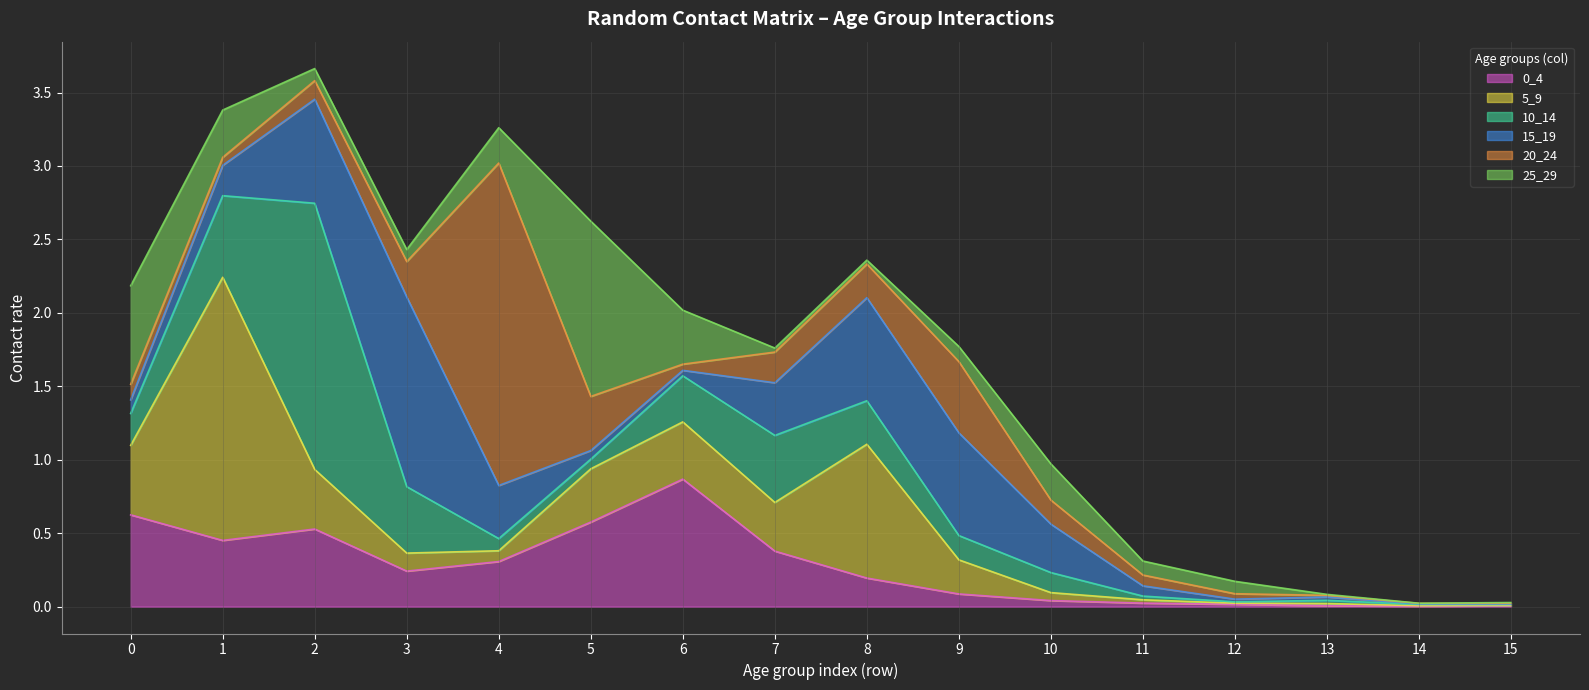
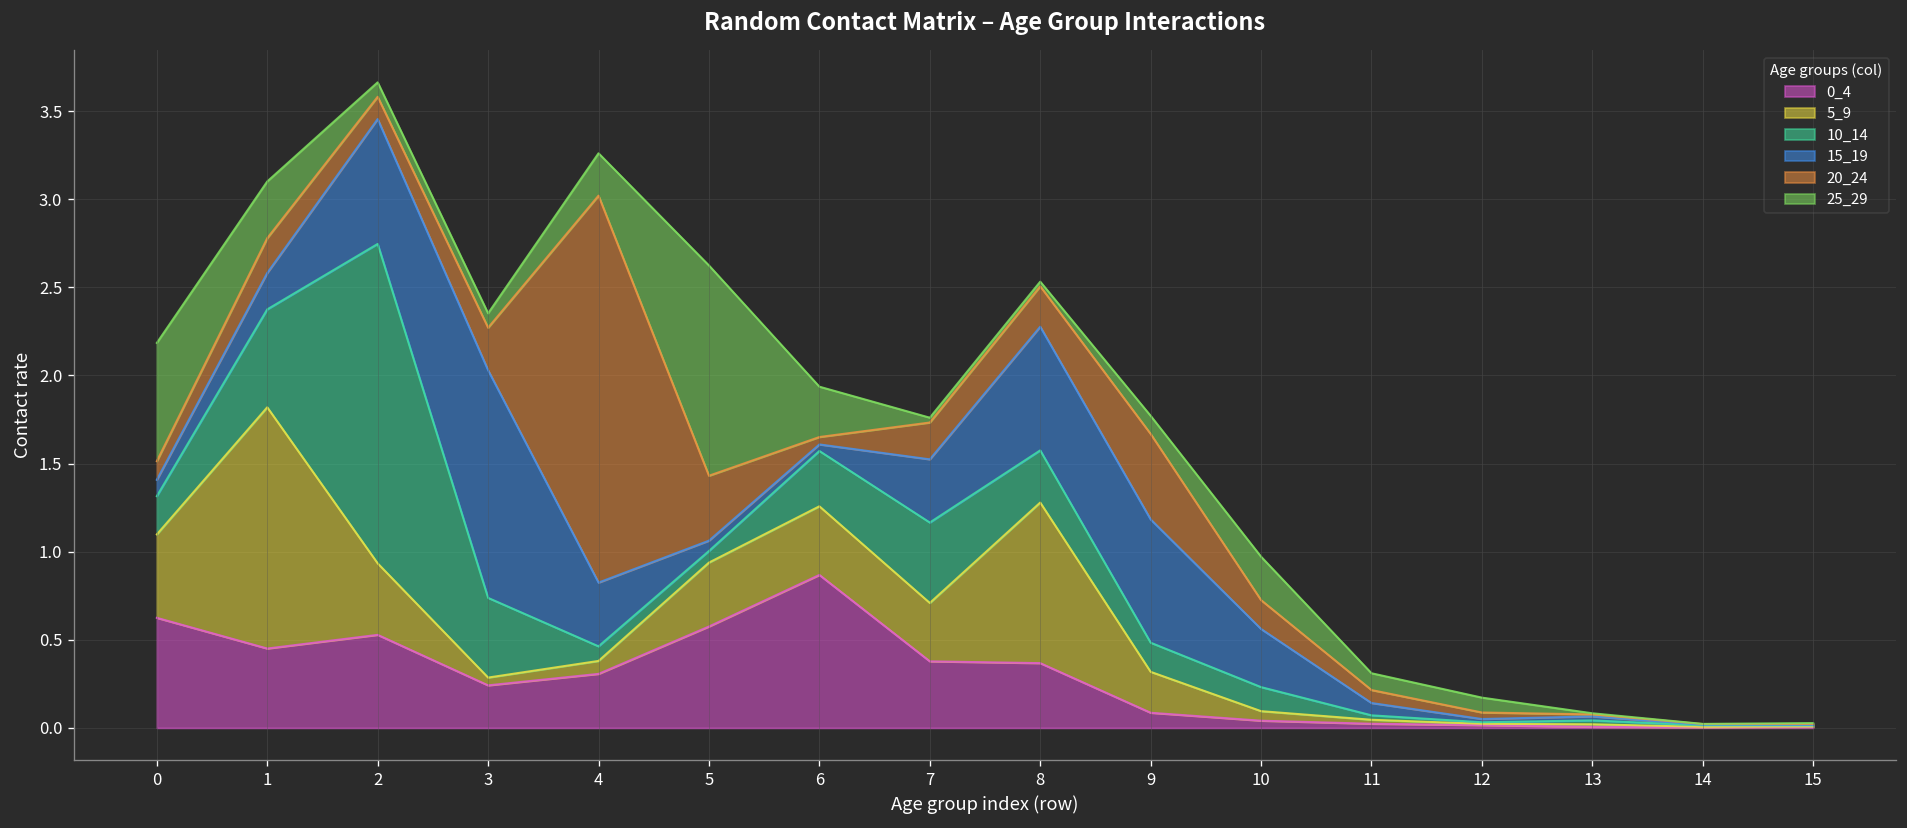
5_9, 1: 1.79 -> 1.37
20_24, 1: 0.05 -> 0.20
5_9, 3: 0.12 -> 0.04
25_29, 6: 0.37 -> 0.29
0_4, 8: 0.19 -> 0.37
